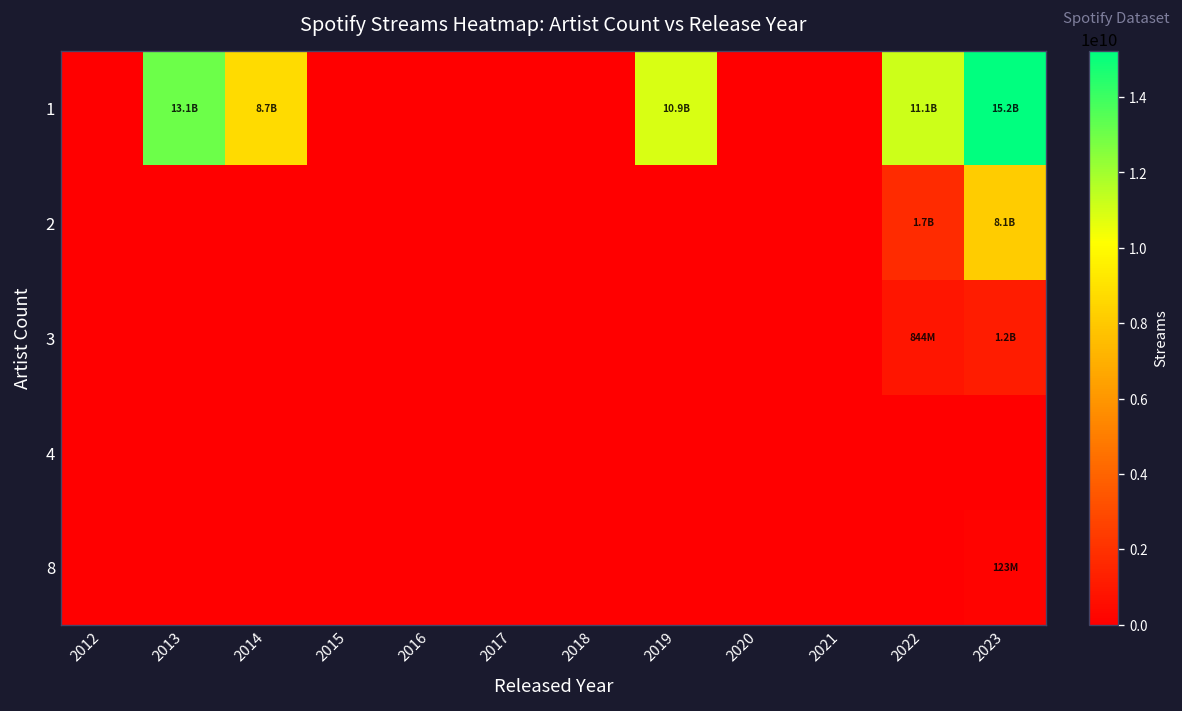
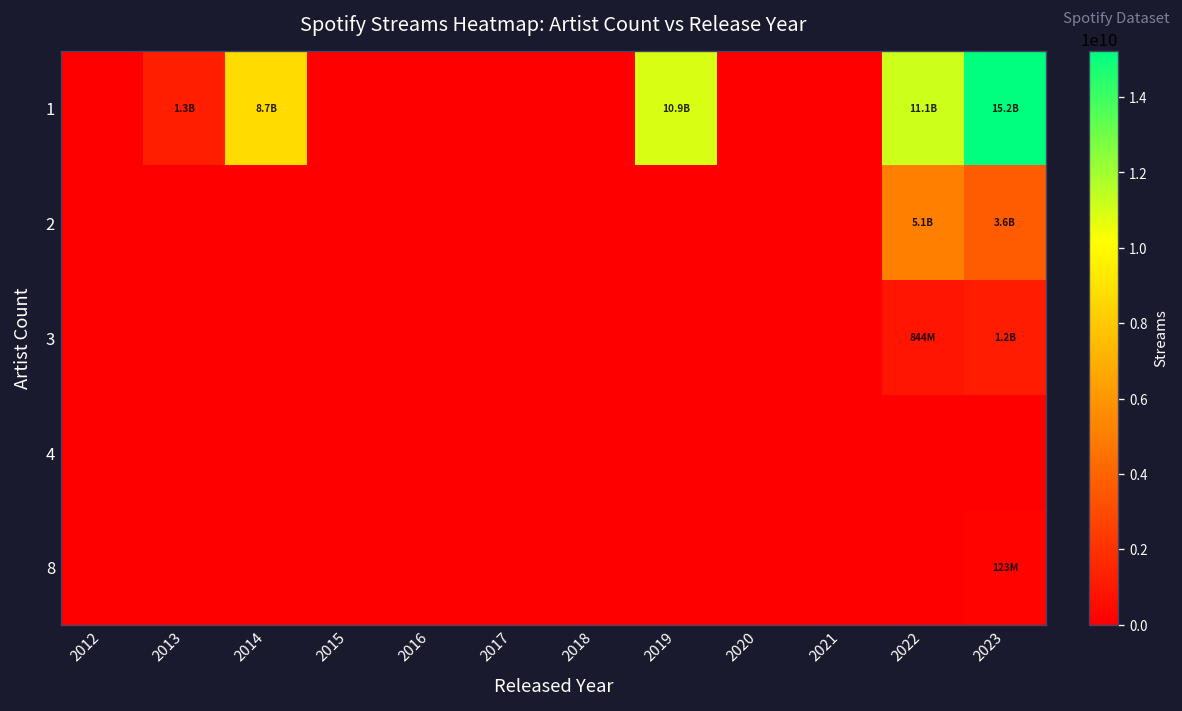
1, 2013: 13.1B -> 1.3B
2, 2022: 1.7B -> 5.1B
2, 2023: 8.1B -> 3.6B
